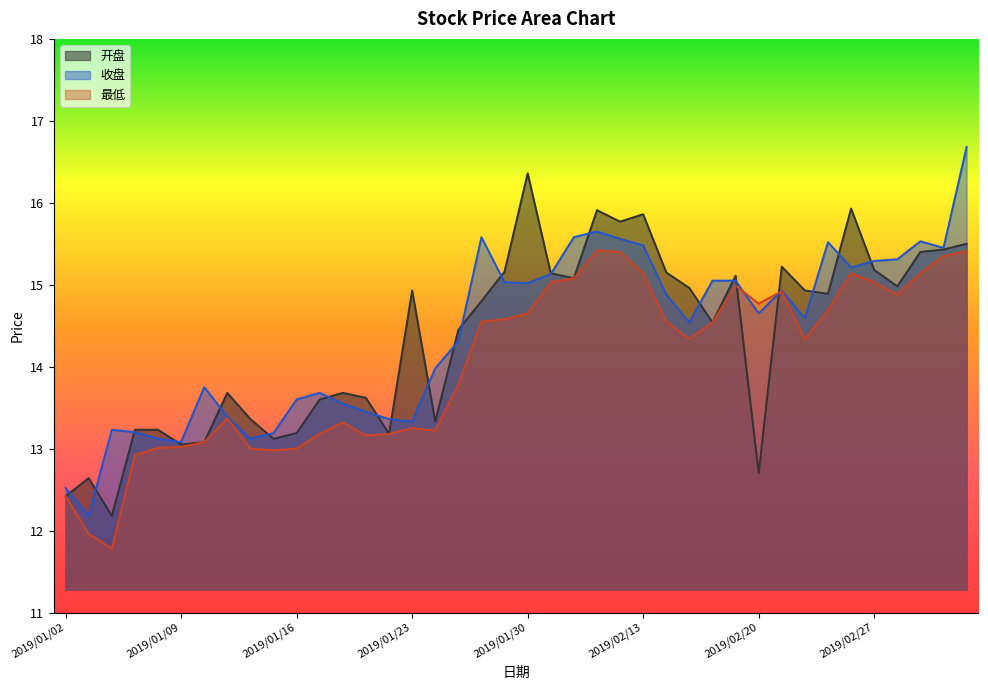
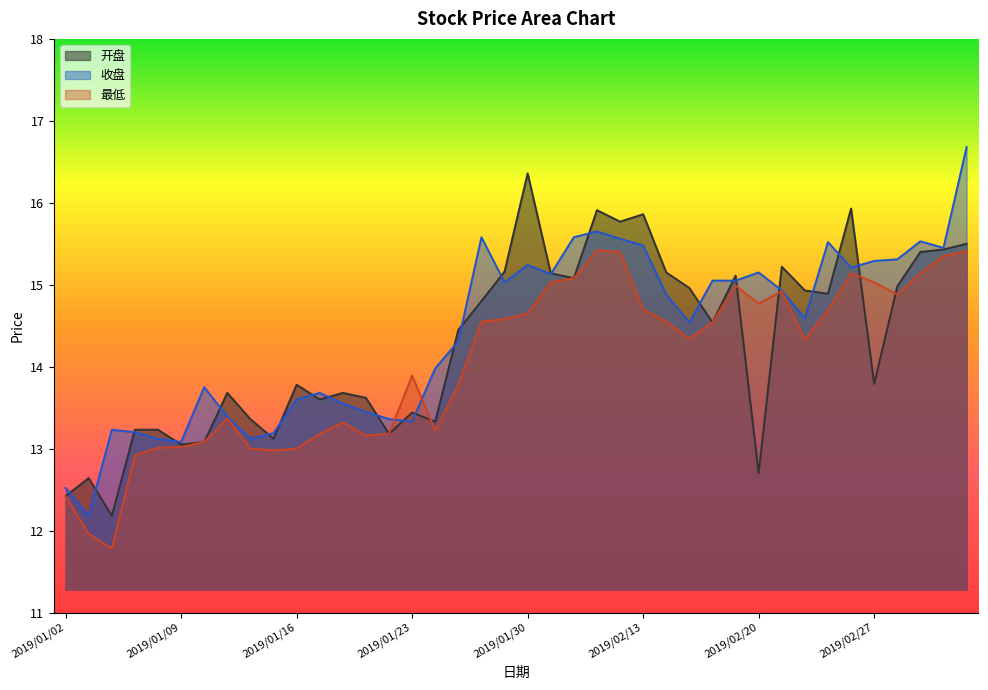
开盘, 2019/01/16: 13.2 -> 13.8
开盘, 2019/01/23: 14.9 -> 13.4
最低, 2019/01/23: 13.3 -> 13.9
收盘, 2019/01/30: 15.0 -> 15.2
最低, 2019/02/13: 15.1 -> 14.7
收盘, 2019/02/20: 14.7 -> 15.2
开盘, 2019/02/27: 15.2 -> 13.8
